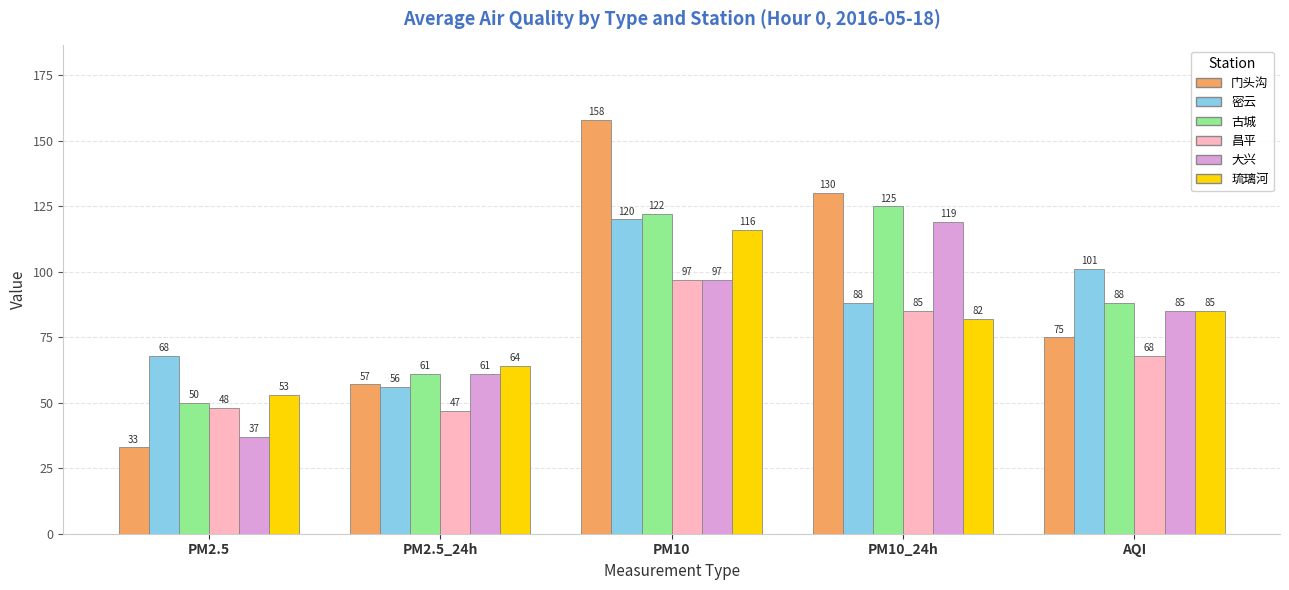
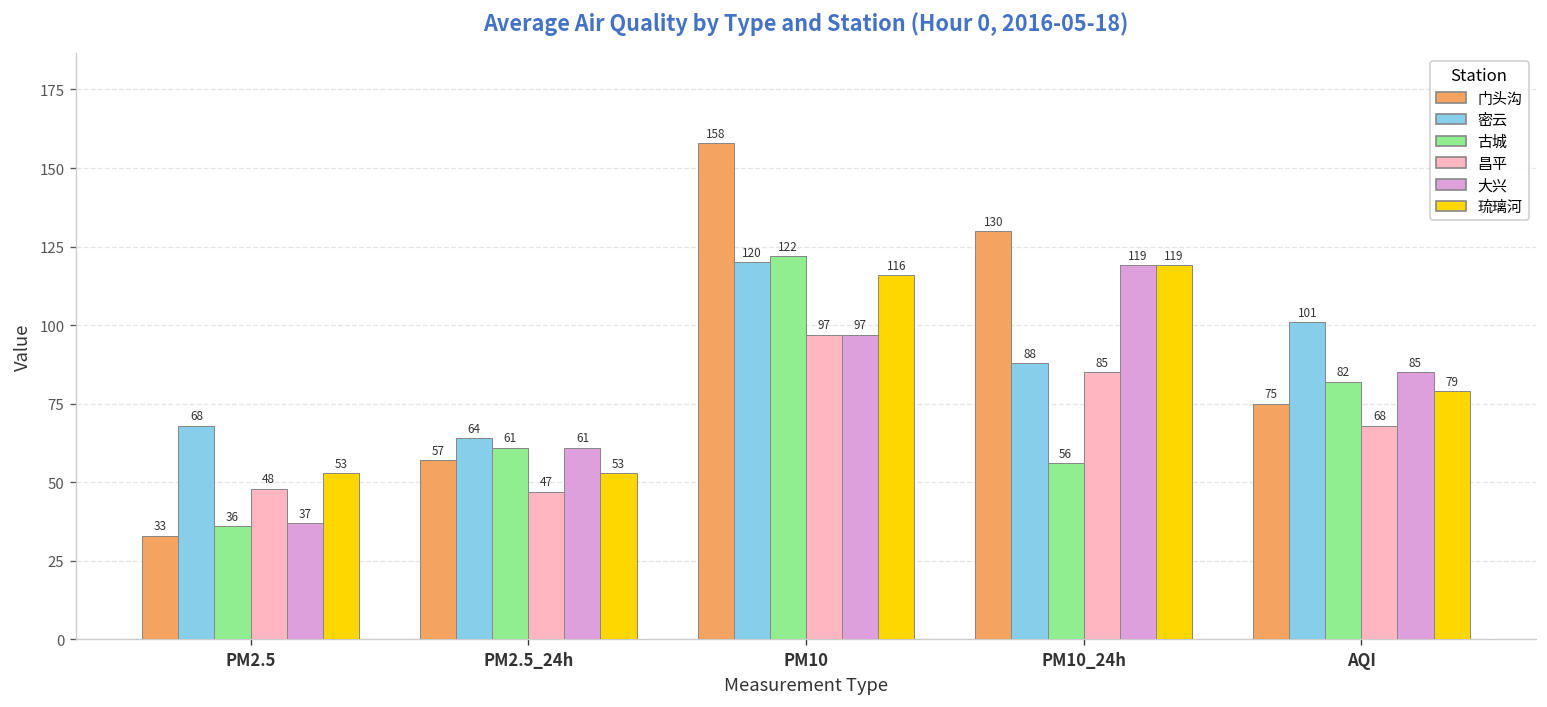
古城, PM2.5: 50 -> 36
密云, PM2.5_24h: 56 -> 64
琉璃河, PM2.5_24h: 64 -> 53
古城, PM10_24h: 125 -> 56
琉璃河, PM10_24h: 82 -> 119
古城, AQI: 88 -> 82
琉璃河, AQI: 85 -> 79
